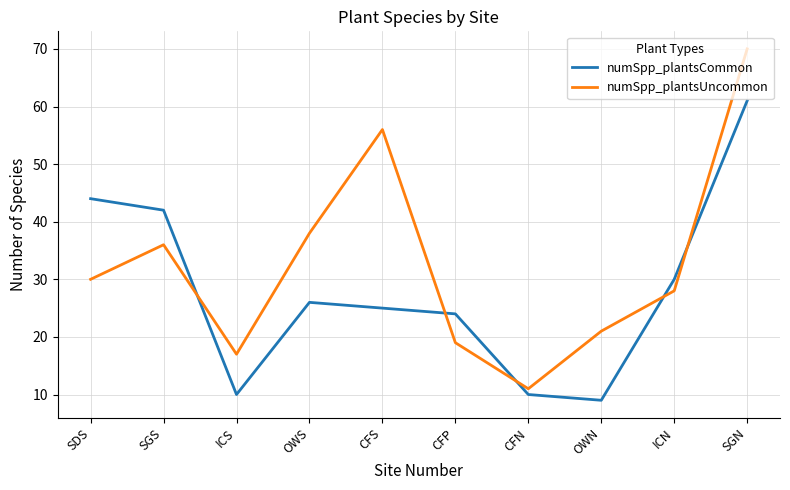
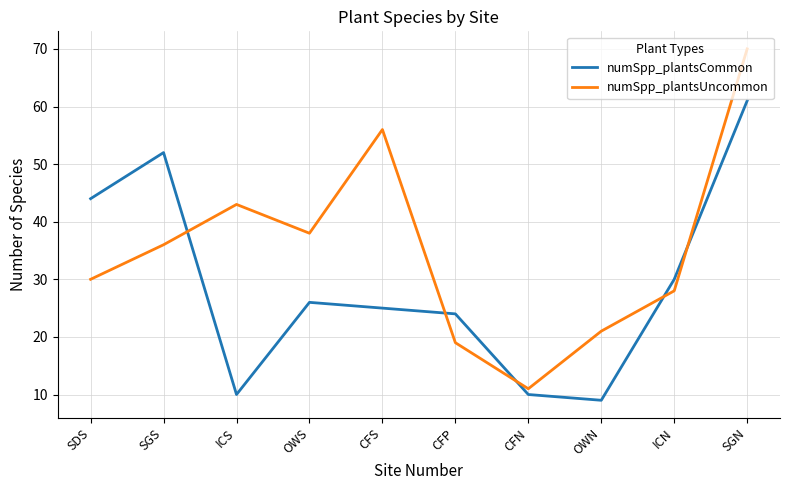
numSpp_plantsCommon, SGS: 42 -> 52
numSpp_plantsUncommon, ICS: 17 -> 43
